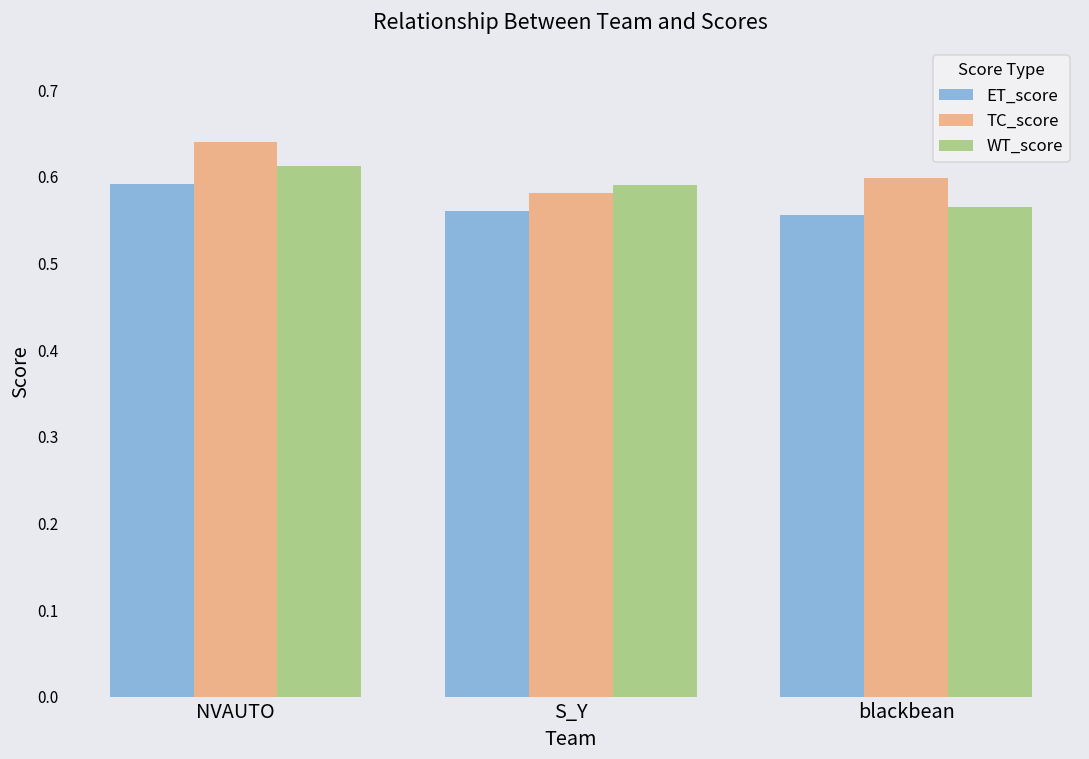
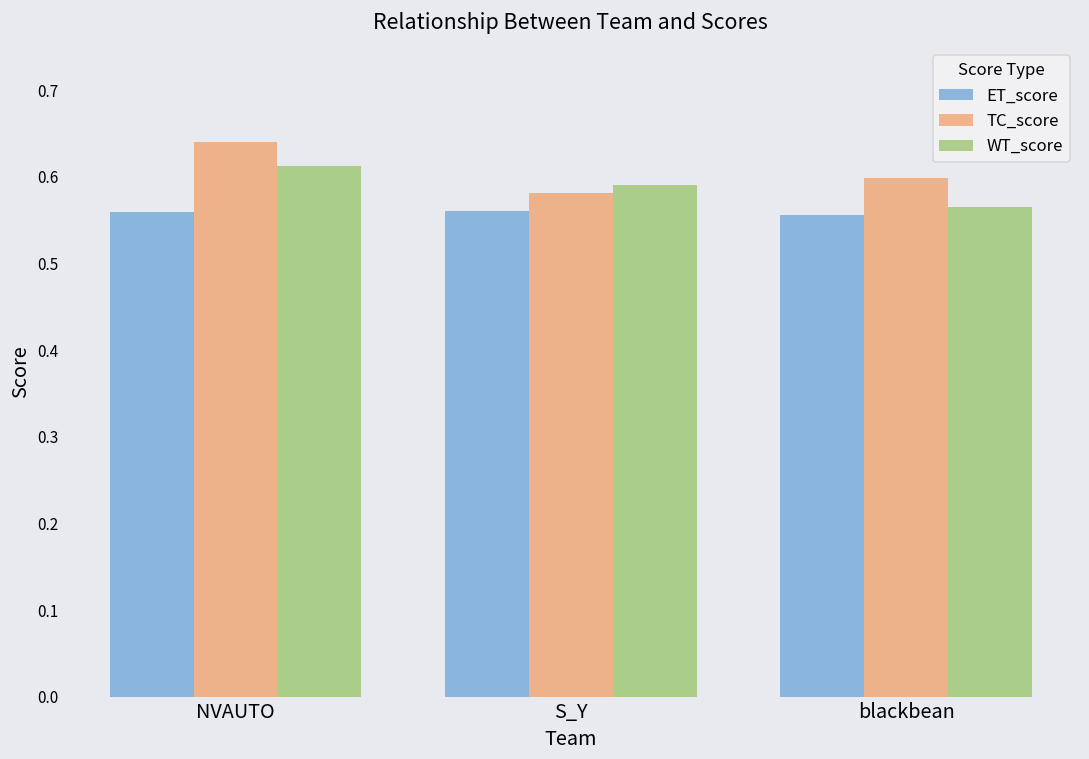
ET_score, NVAUTO: 0.59 -> 0.56
